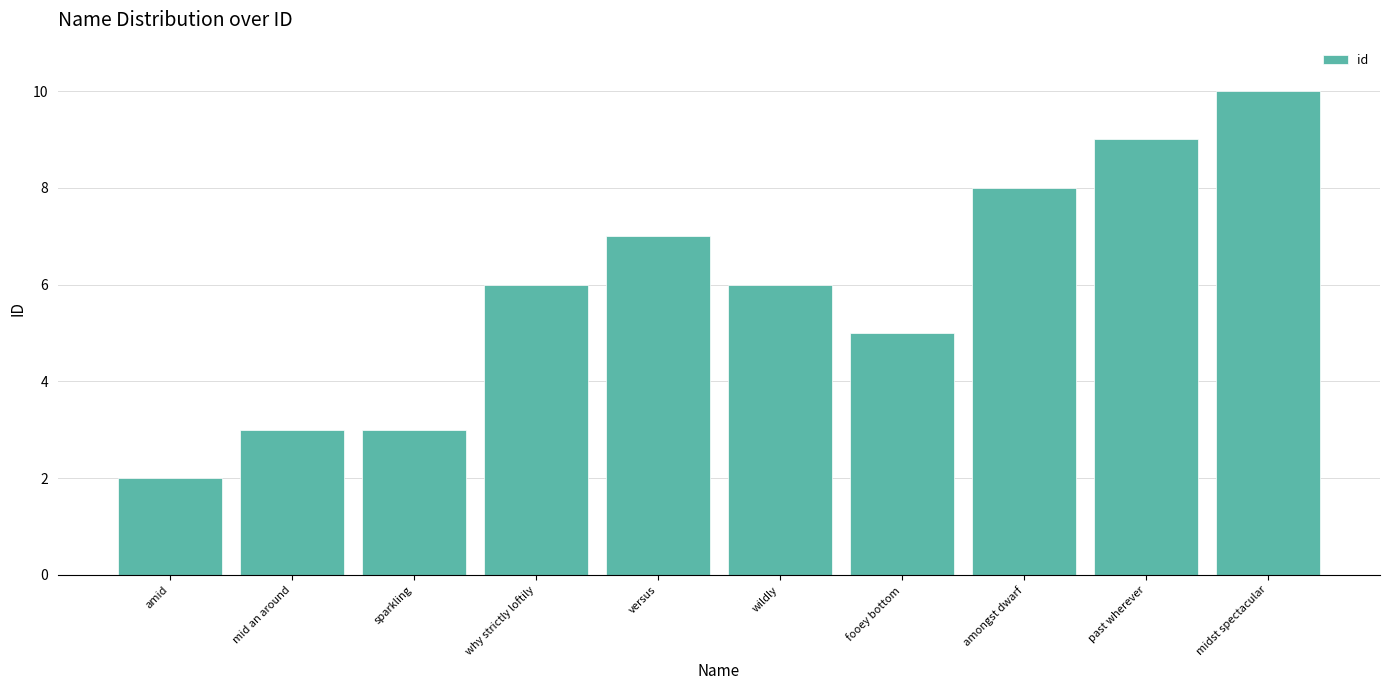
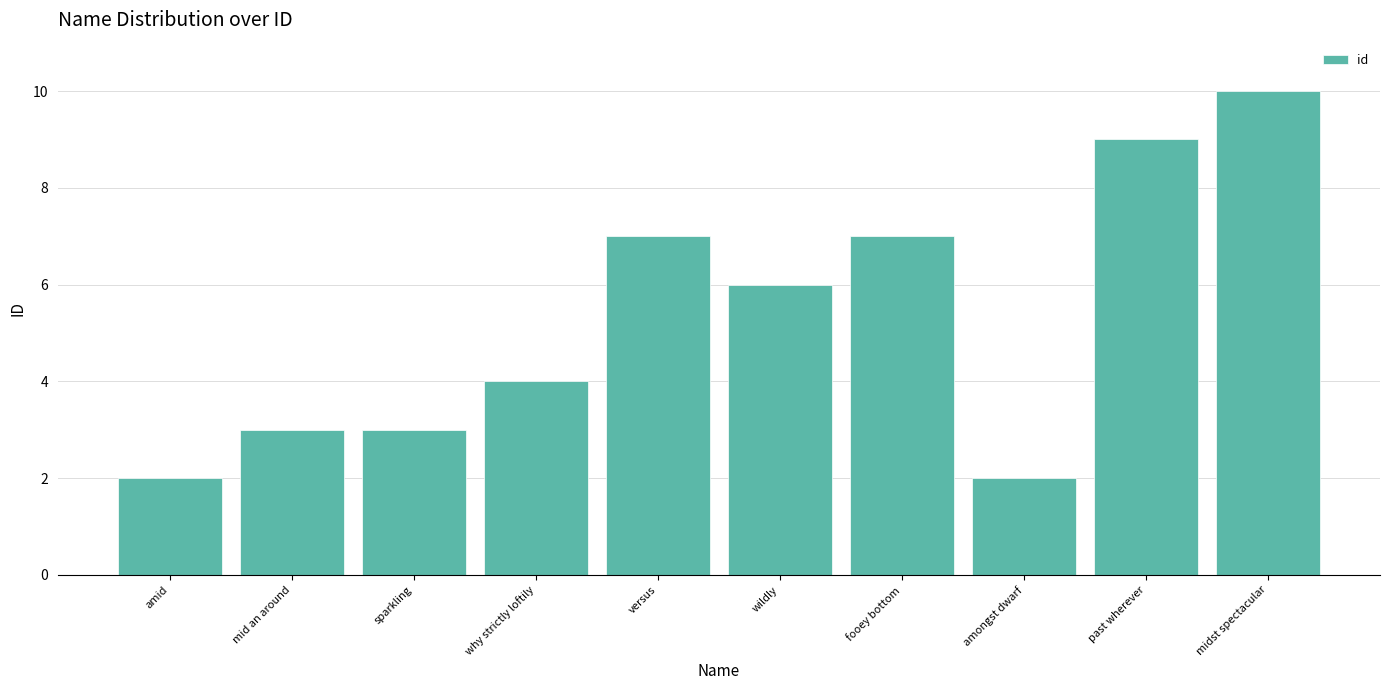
why strictly loftily: 6 -> 4
fooey bottom: 5 -> 7
amongst dwarf: 8 -> 2
